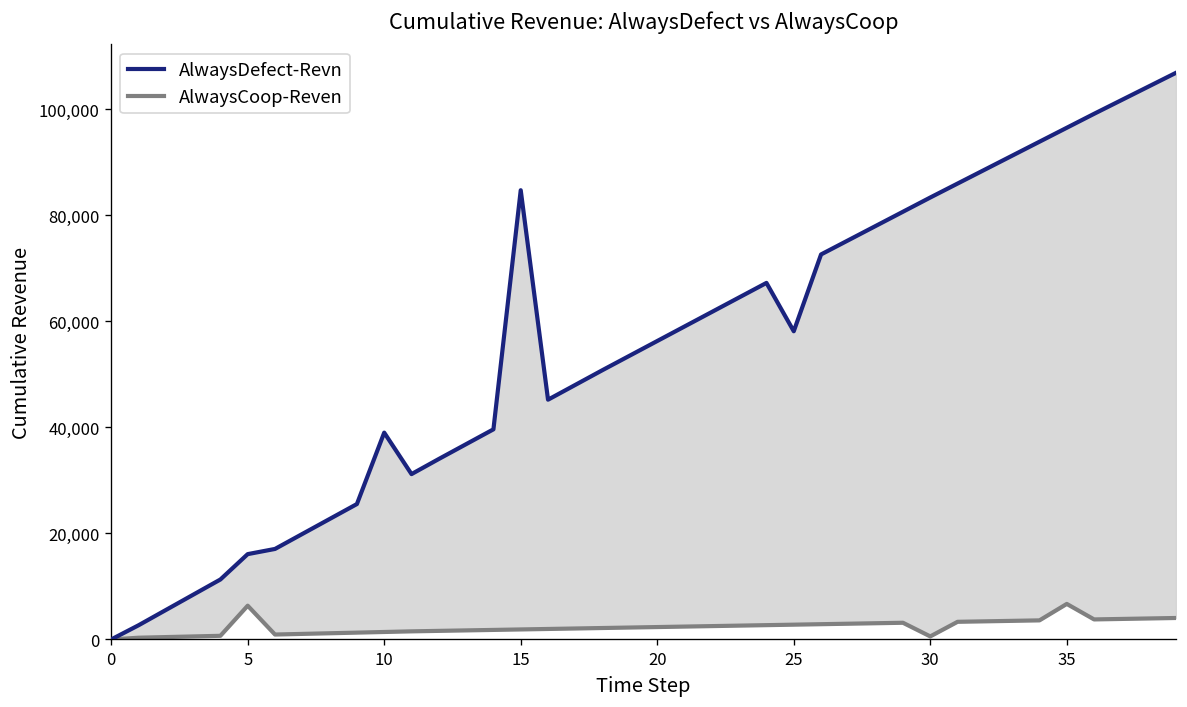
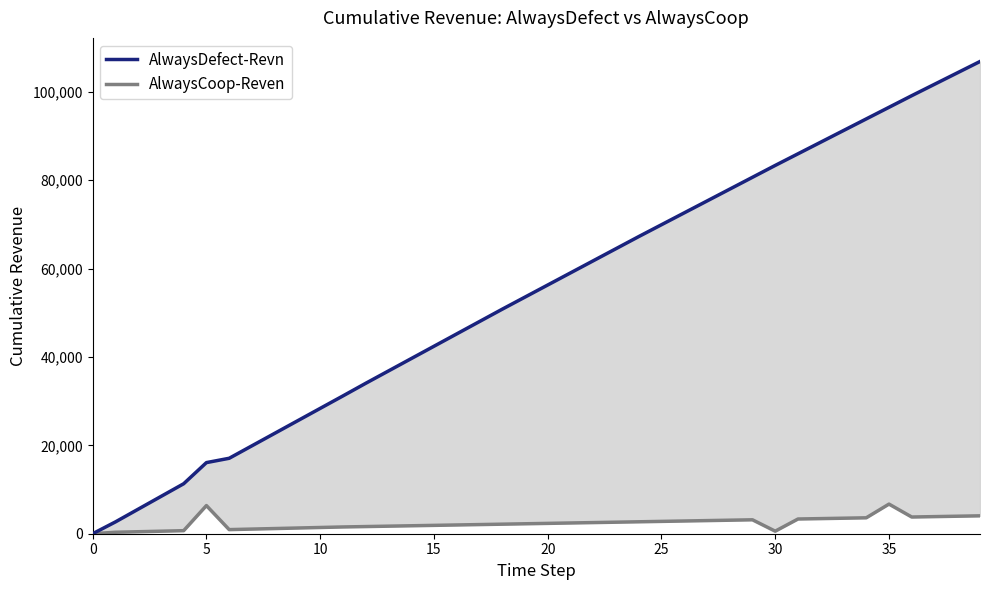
AlwaysDefect-Revn, 10: 39,000 -> 28,000
AlwaysDefect-Revn, 15: 85,000 -> 42,000
AlwaysDefect-Revn, 25: 58,000 -> 70,000
